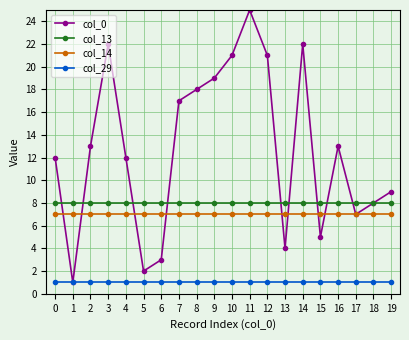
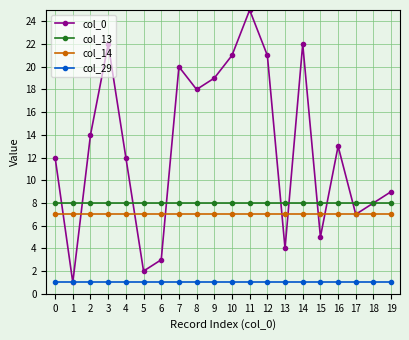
col_0, 2: 13 -> 14
col_0, 7: 17 -> 20
